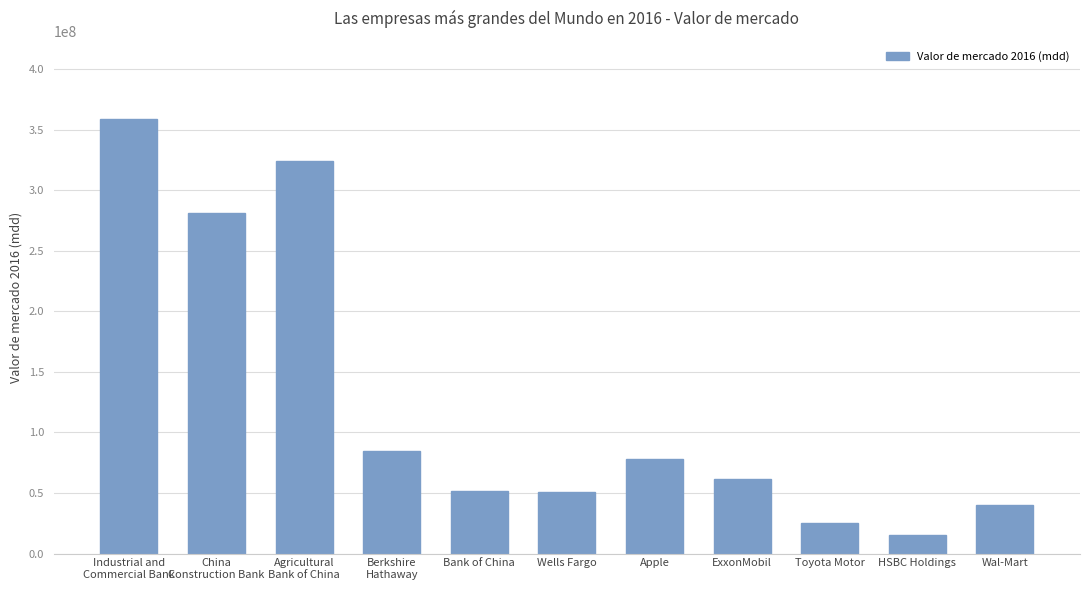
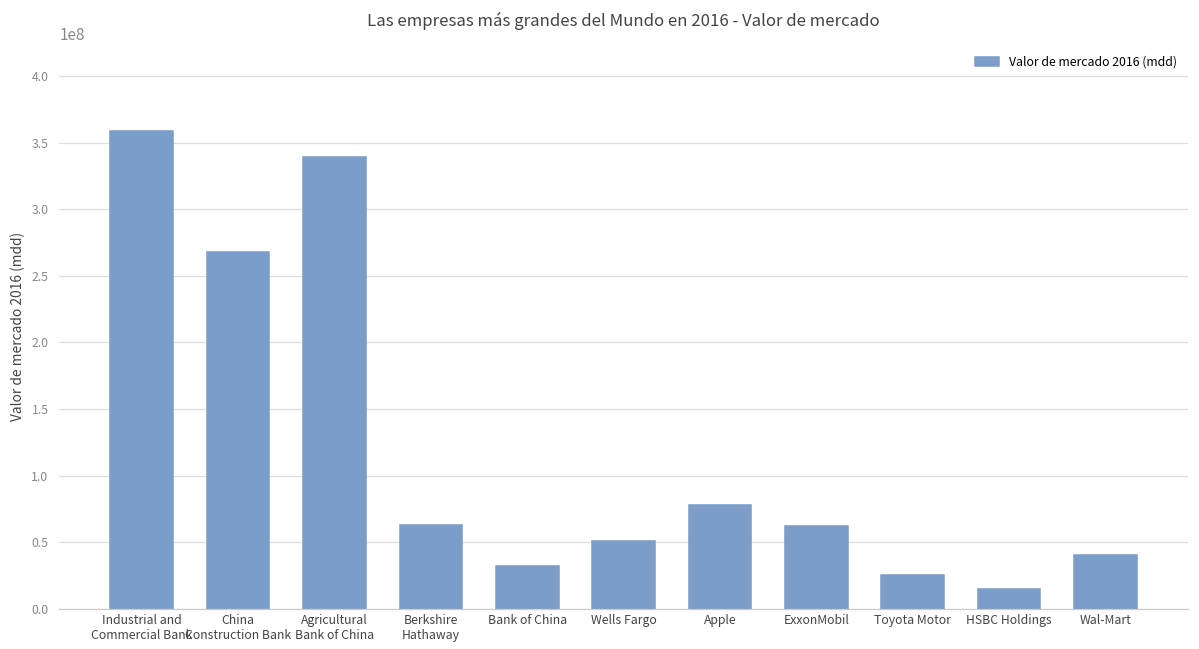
China Construction Bank: 281000000 -> 268000000
Agricultural Bank of China: 324000000 -> 339000000
Berkshire Hathaway: 85000000 -> 63000000
Bank of China: 51000000 -> 32000000
